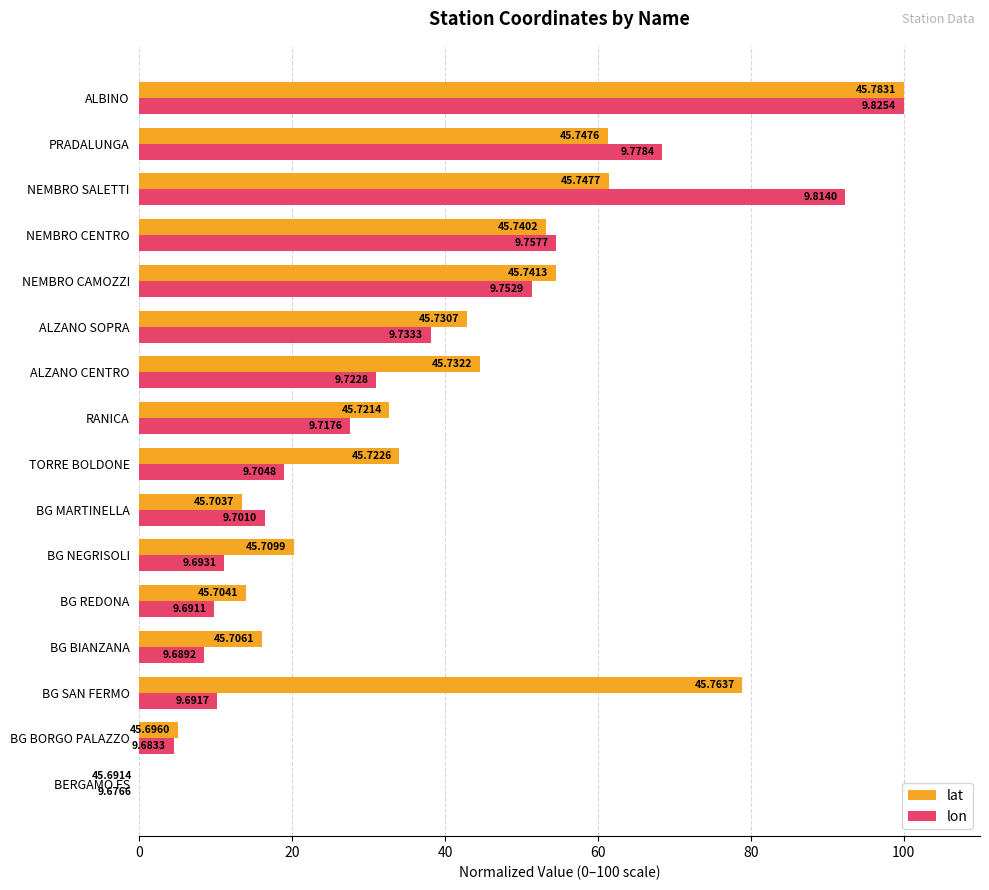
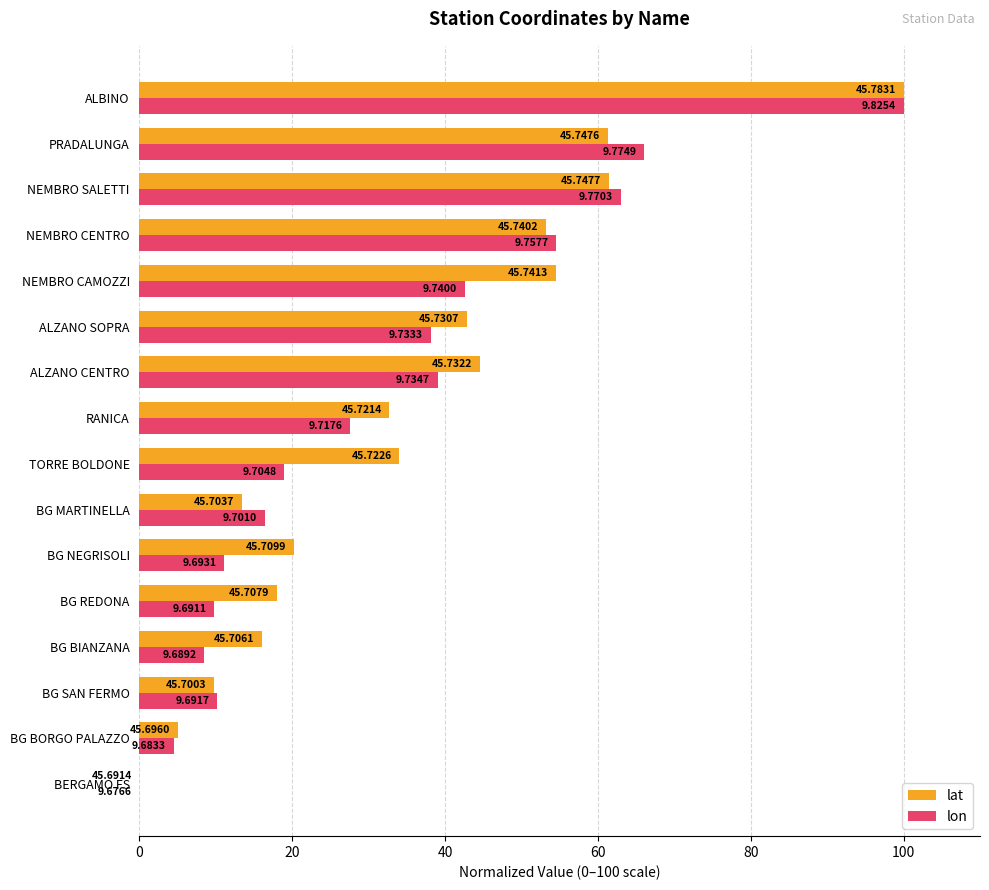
lon, PRADALUNGA: 9.7784 -> 9.7749
lon, NEMBRO SALETTI: 9.8140 -> 9.7703
lon, NEMBRO CAMOZZI: 9.7529 -> 9.7400
lon, ALZANO CENTRO: 9.7228 -> 9.7347
lat, BG REDONA: 45.7041 -> 45.7079
lat, BG SAN FERMO: 45.7637 -> 45.7003
